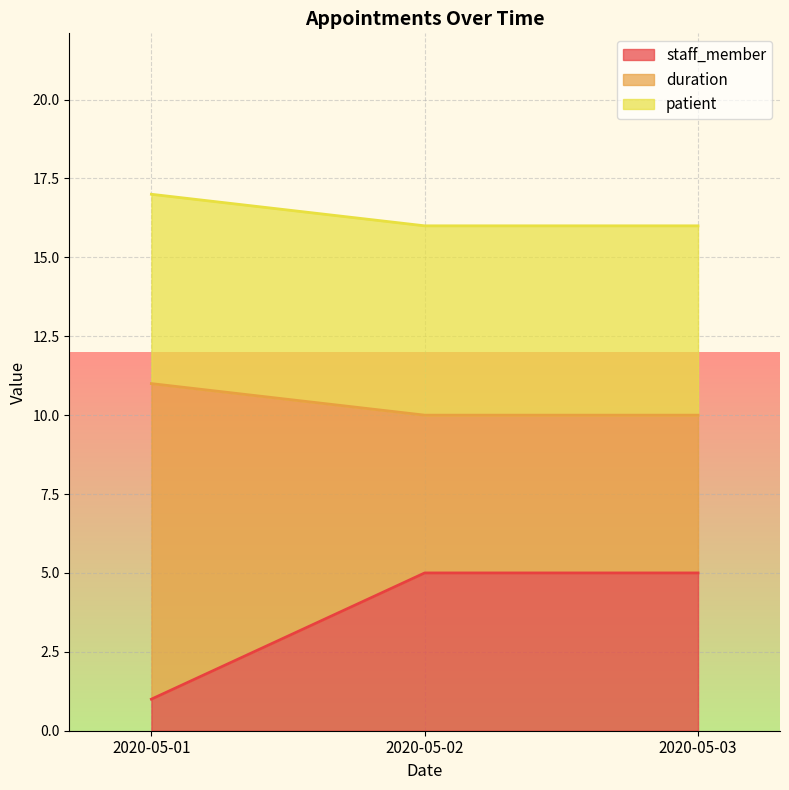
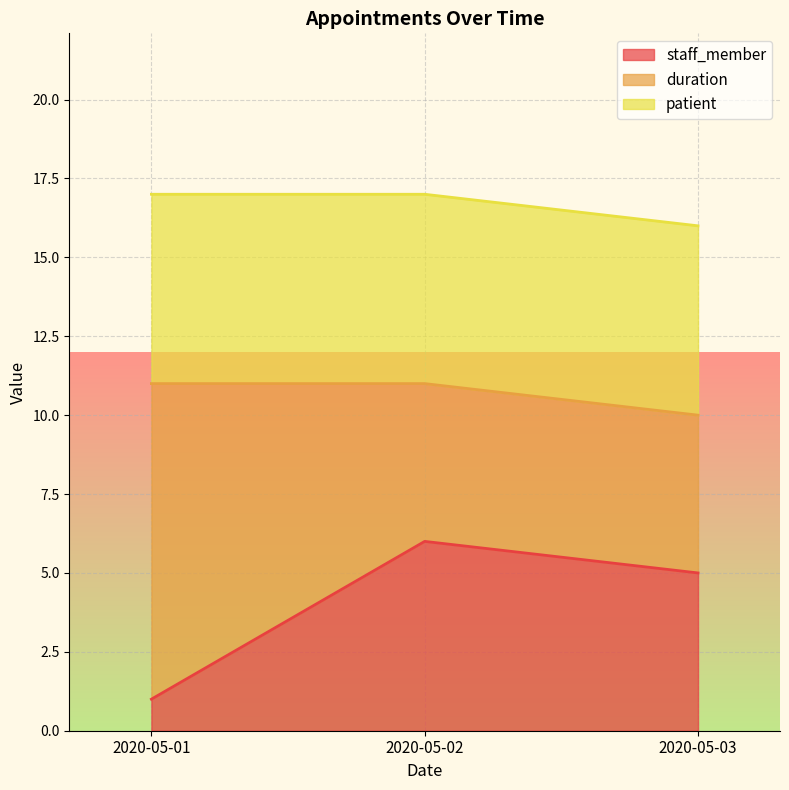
staff_member, 2020-05-02: 5 -> 6
